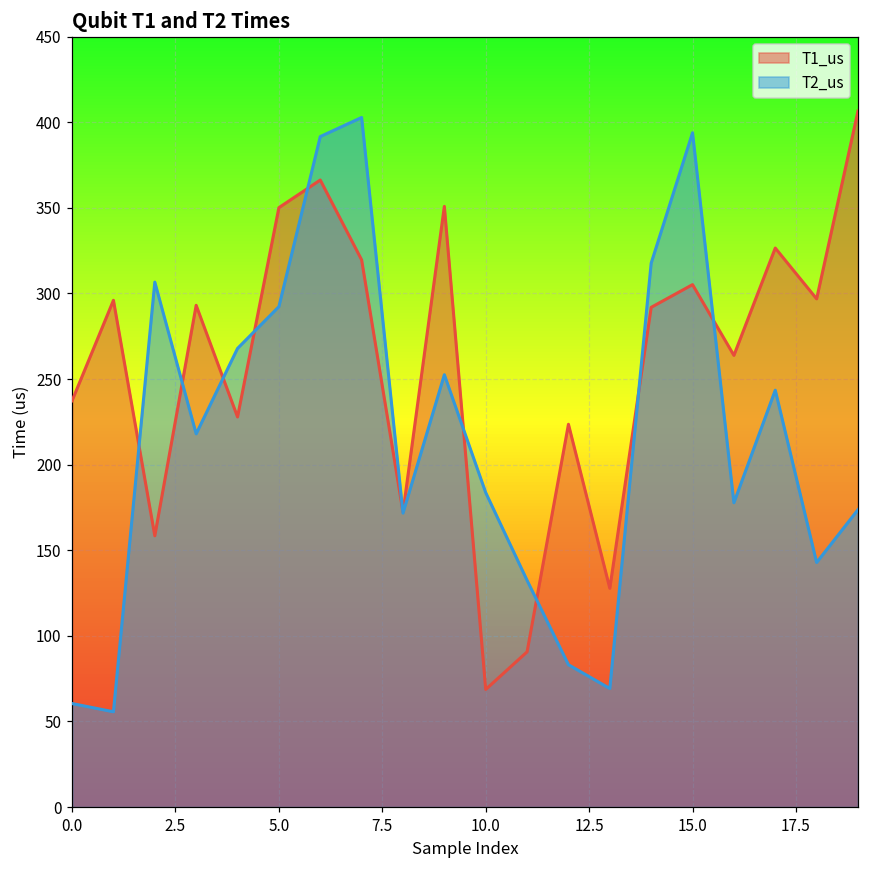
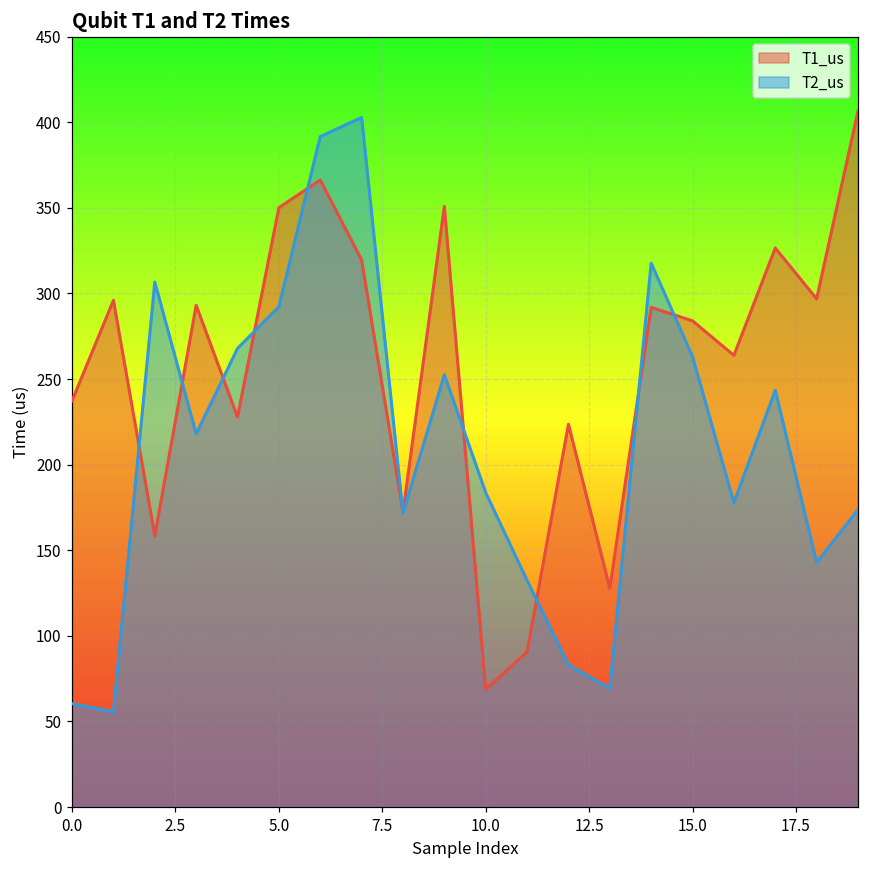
T1_us, 15.0: 305 -> 284
T2_us, 15.0: 394 -> 263
